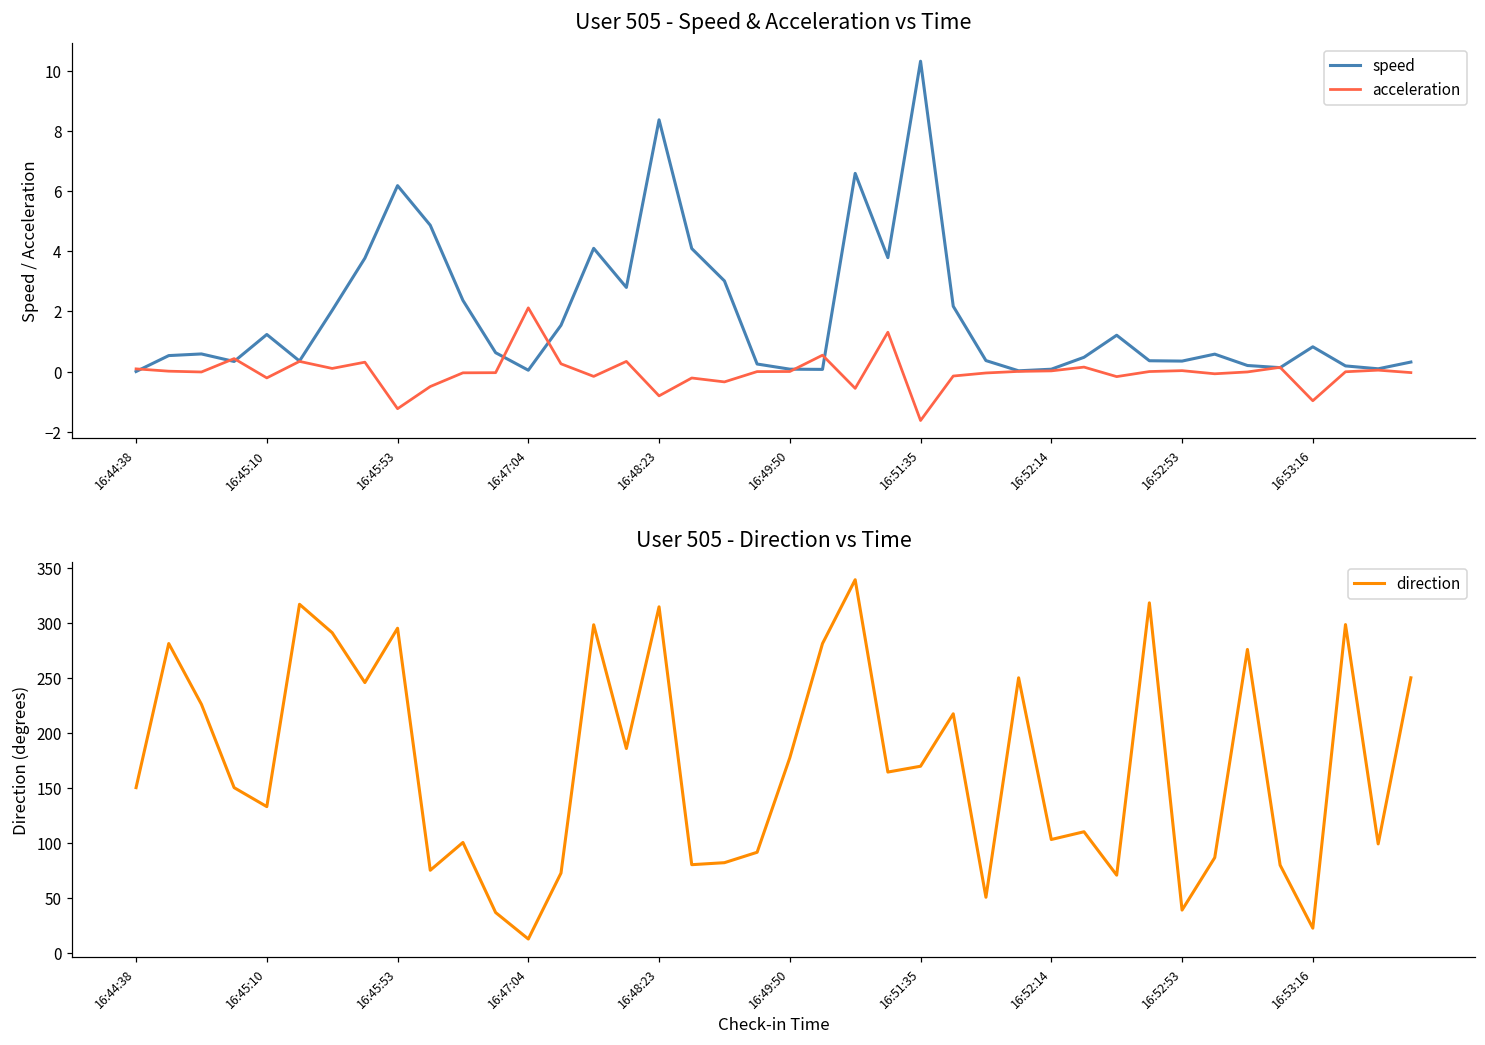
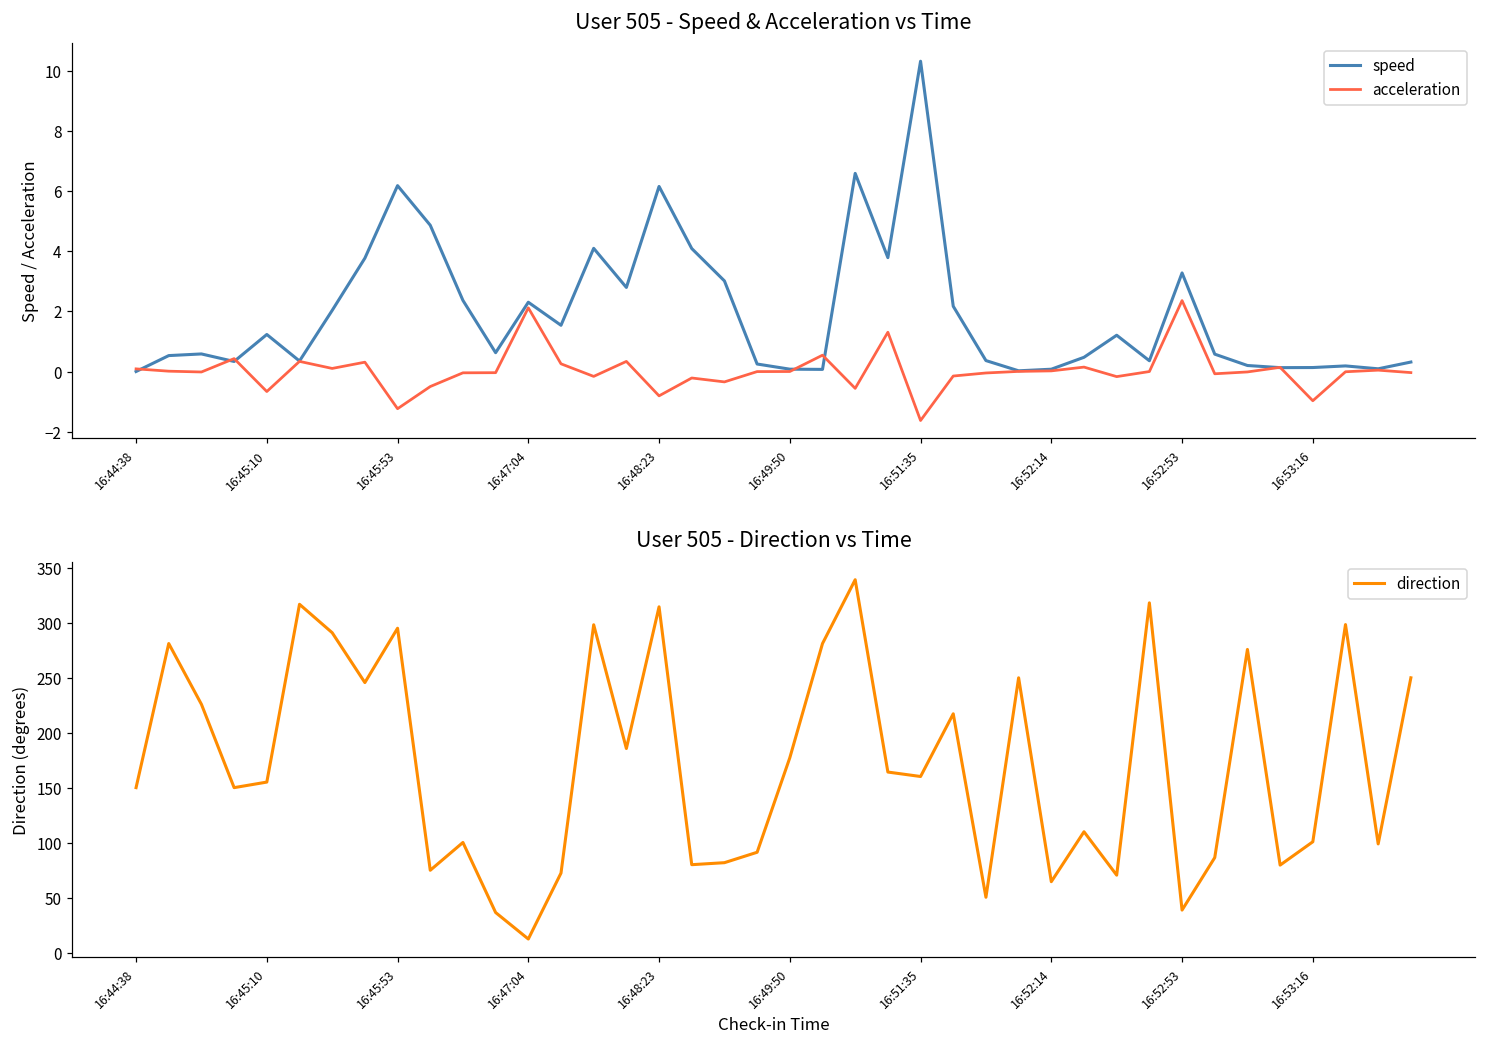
User 505 - Speed & Acceleration vs Time, acceleration, 16:45:10: -0.2 -> -0.7
User 505 - Speed & Acceleration vs Time, speed, 16:47:04: 0.0 -> 2.3
User 505 - Speed & Acceleration vs Time, speed, 16:48:23: 8.4 -> 6.2
User 505 - Speed & Acceleration vs Time, speed, 16:52:53: 0.3 -> 3.3
User 505 - Speed & Acceleration vs Time, acceleration, 16:52:53: 0.0 -> 2.4
User 505 - Speed & Acceleration vs Time, speed, 16:53:16: 0.8 -> 0.1
User 505 - Direction vs Time, 16:45:10: 133 -> 155
User 505 - Direction vs Time, 16:51:35: 170 -> 161
User 505 - Direction vs Time, 16:52:14: 103 -> 65
User 505 - Direction vs Time, 16:53:16: 23 -> 101
